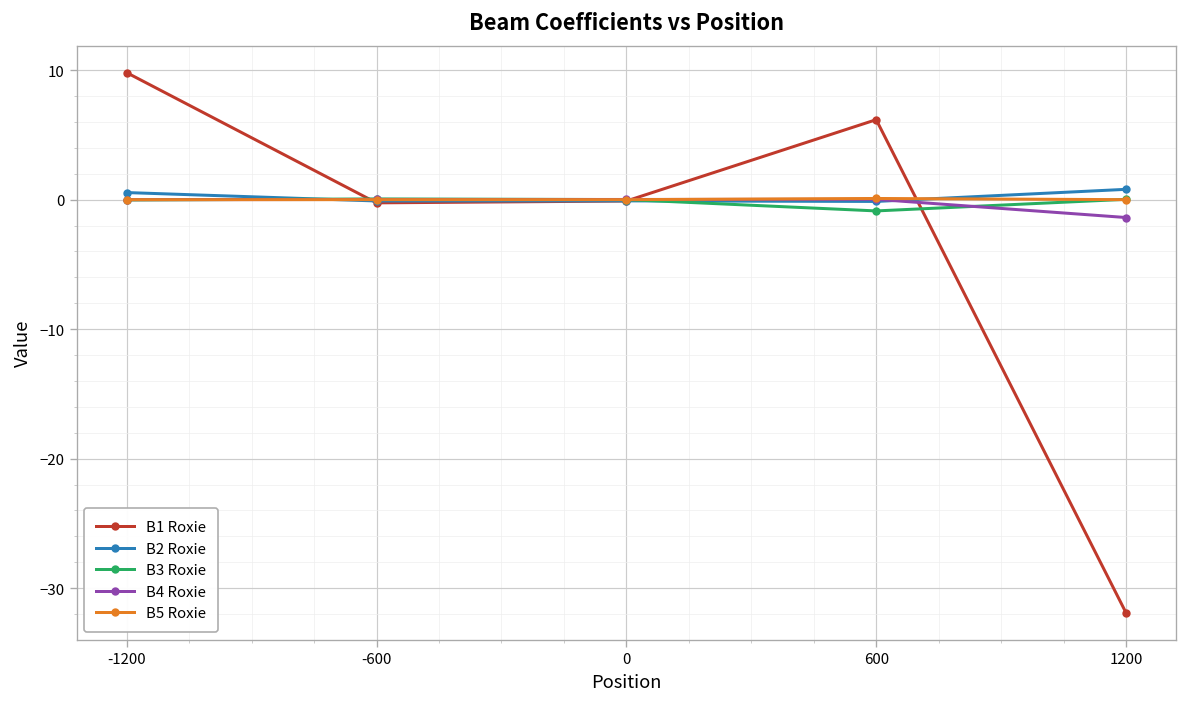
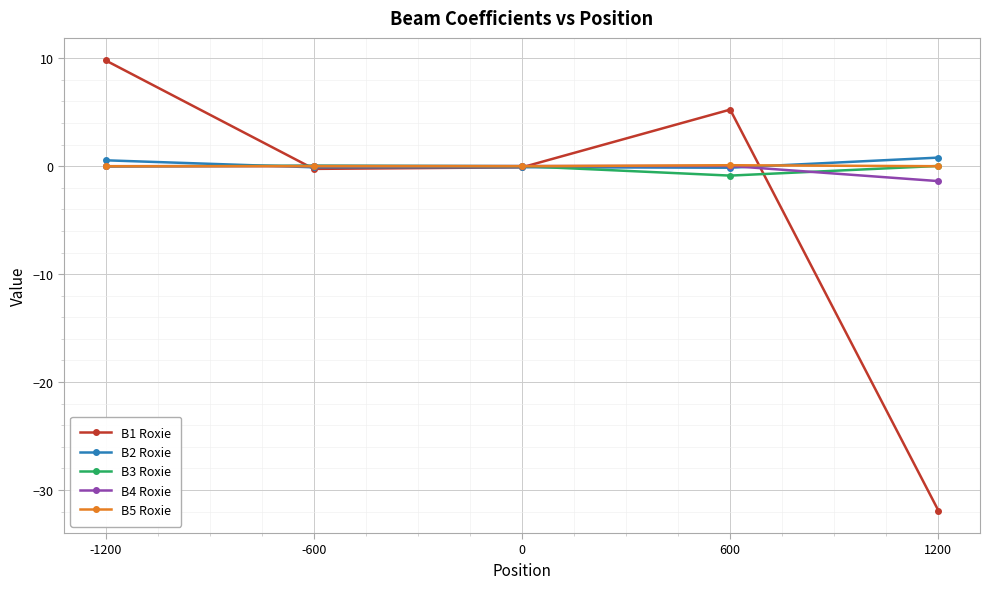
B1 Roxie, 600: 6.2 -> 5.2
